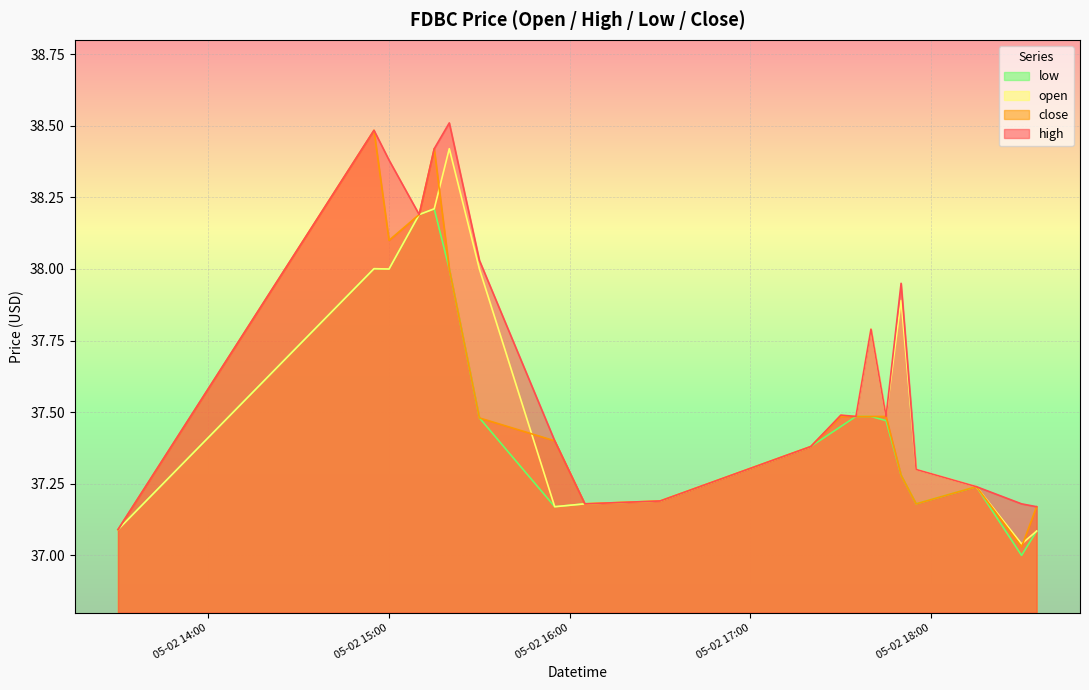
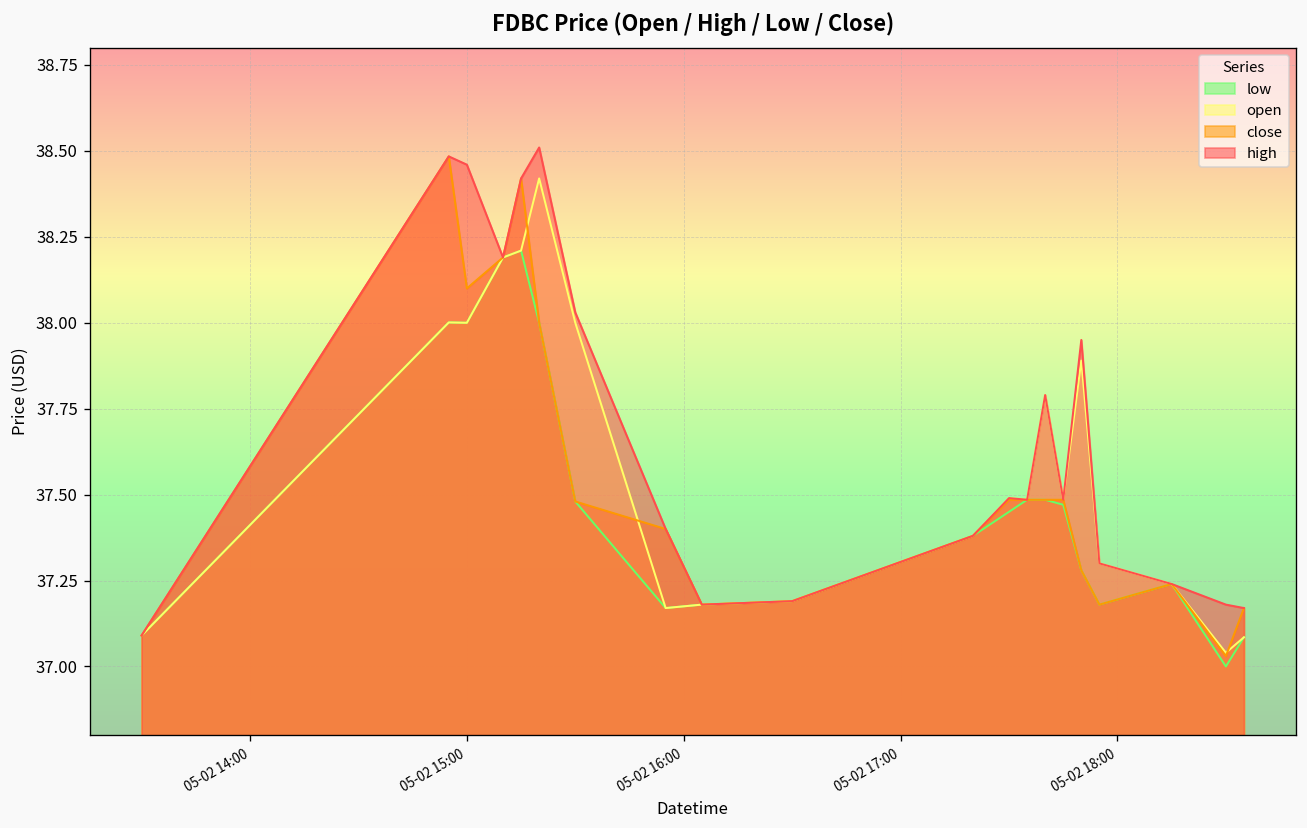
high, 05-02 15:00: 38.38 -> 38.46
